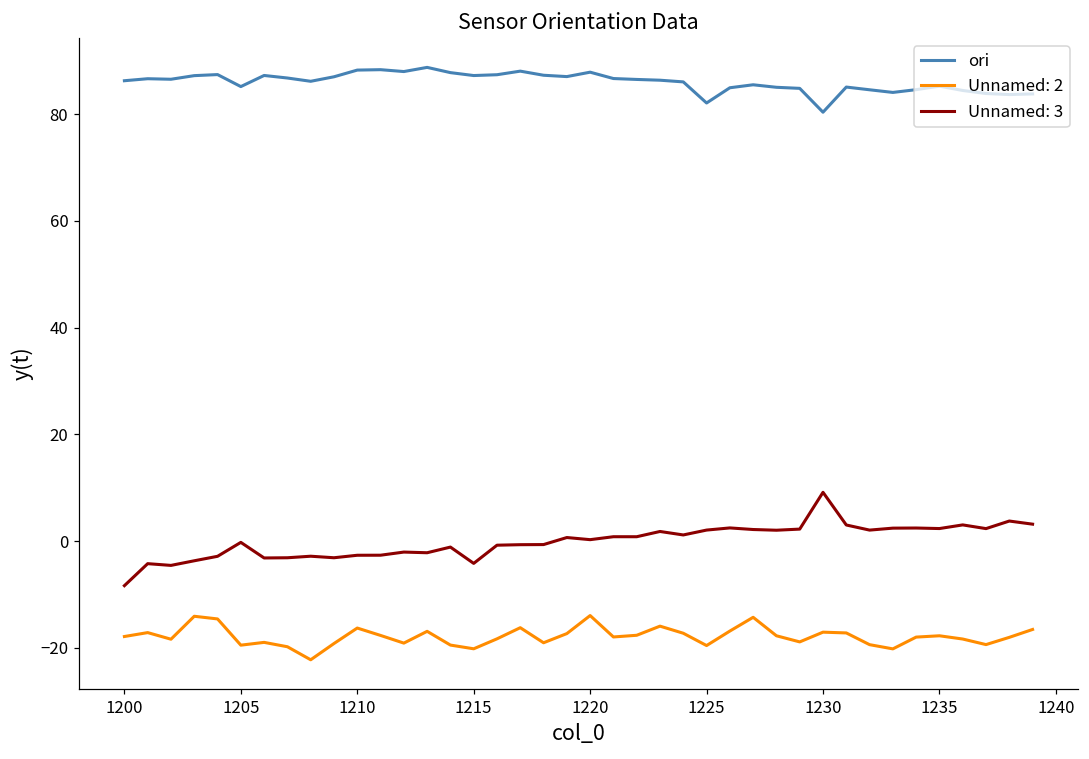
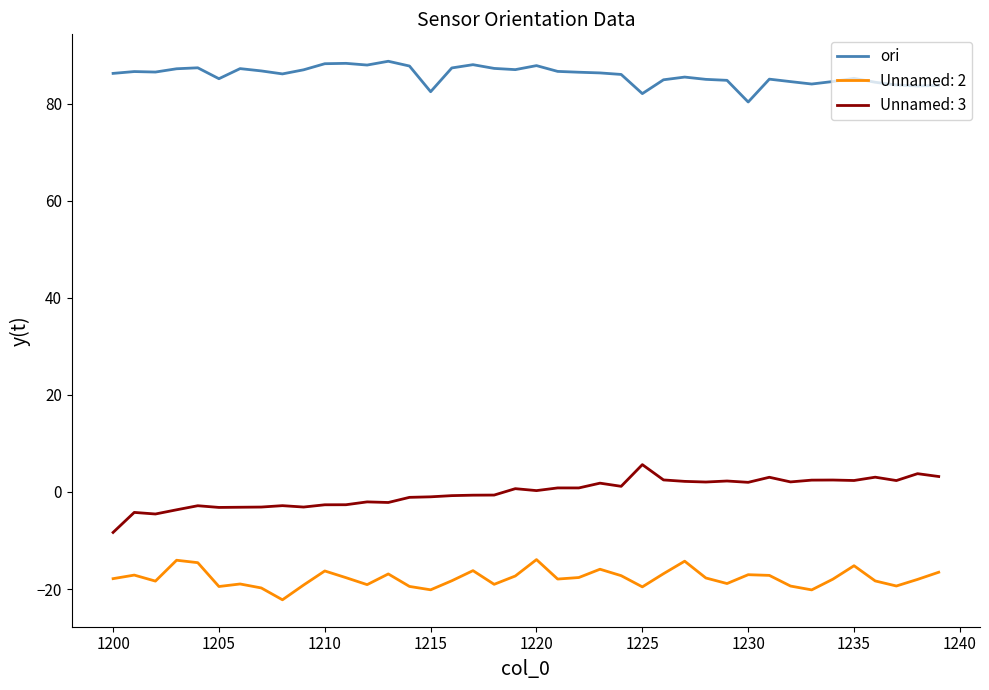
Unnamed: 3, 1205: 0 -> -3
ori, 1215: 87 -> 82
Unnamed: 3, 1215: -4 -> -1
Unnamed: 3, 1225: 2 -> 6
Unnamed: 3, 1230: 9 -> 2
Unnamed: 2, 1235: -18 -> -15
